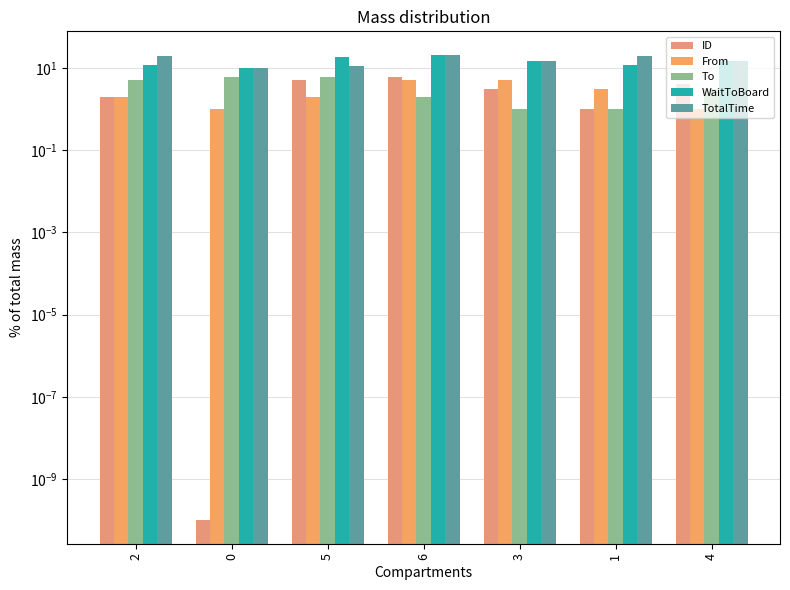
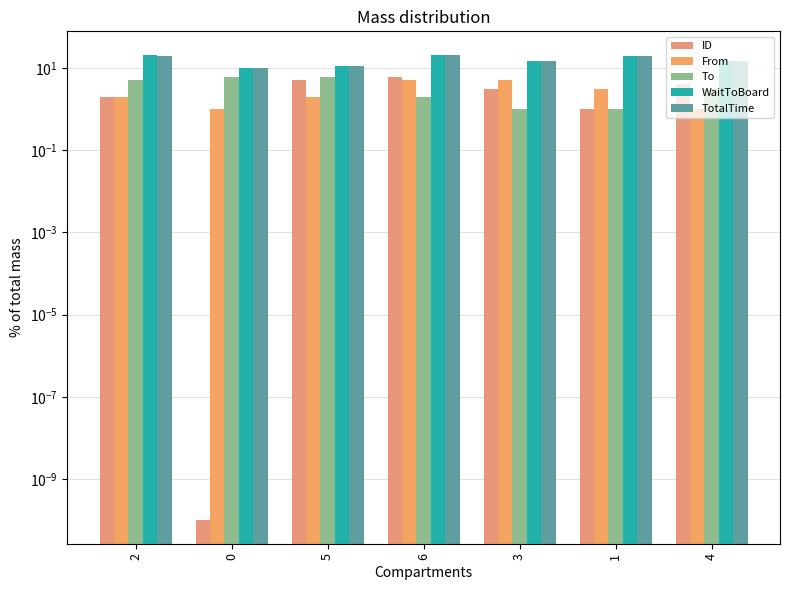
WaitToBoard, 2: 12 -> 20
WaitToBoard, 5: 20 -> 11
WaitToBoard, 1: 12 -> 20
